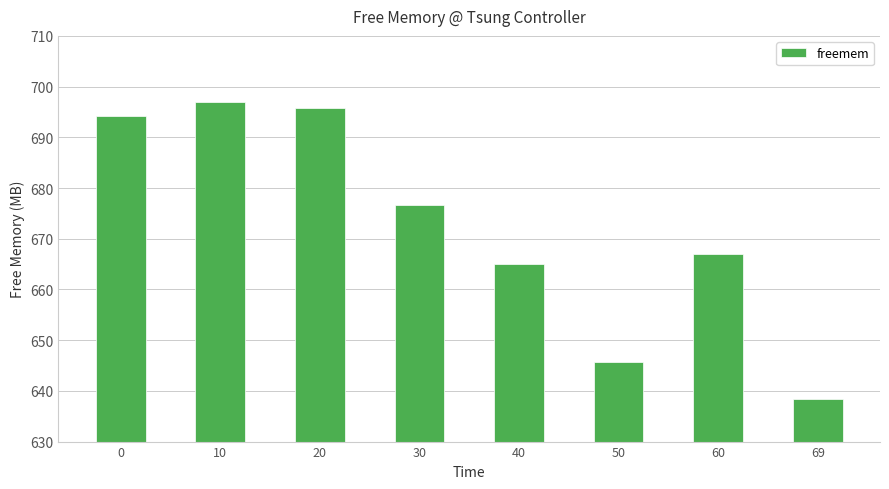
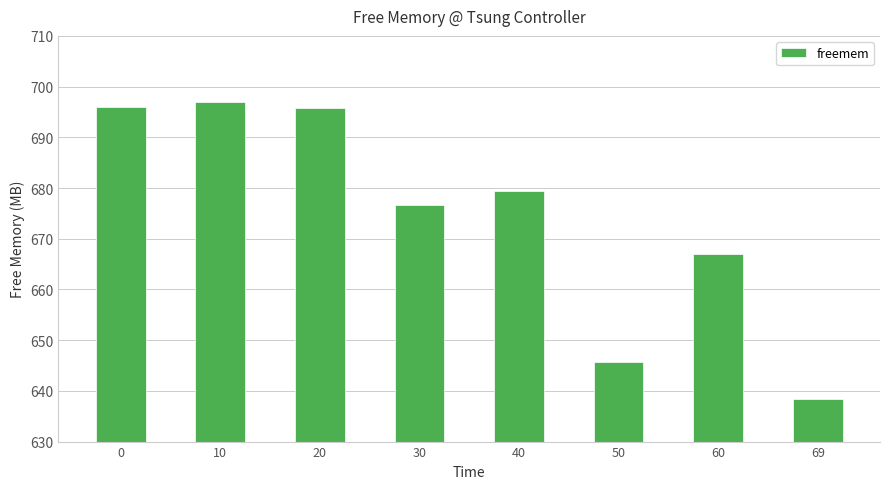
0: 694 -> 696
40: 665 -> 680
